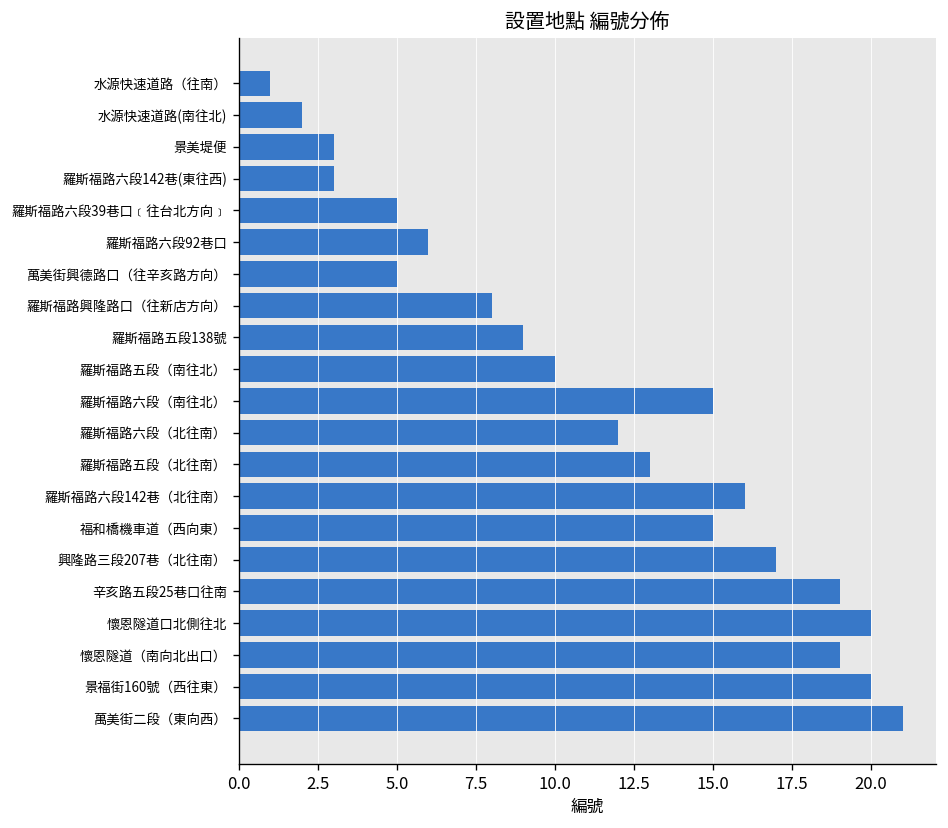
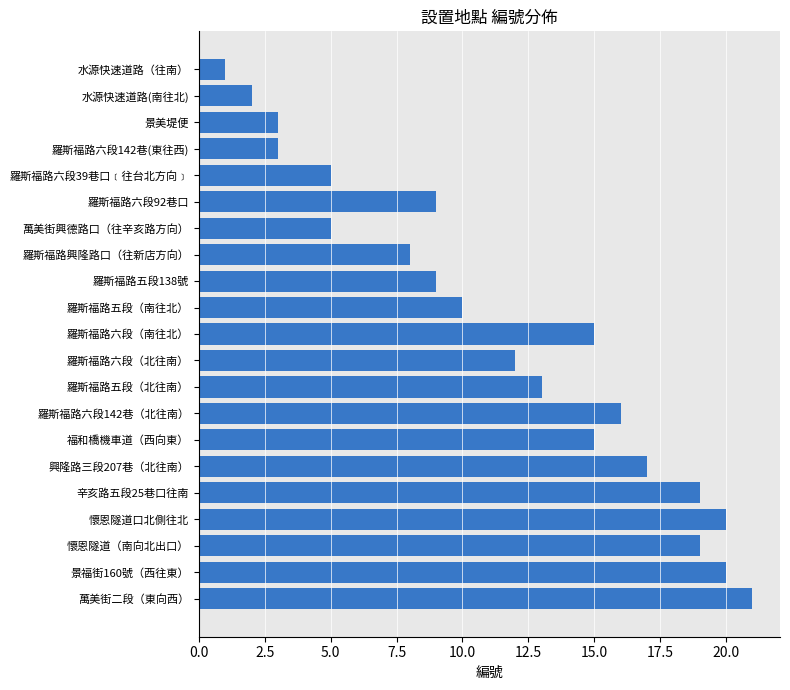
羅斯福路六段92巷口: 6 -> 9
